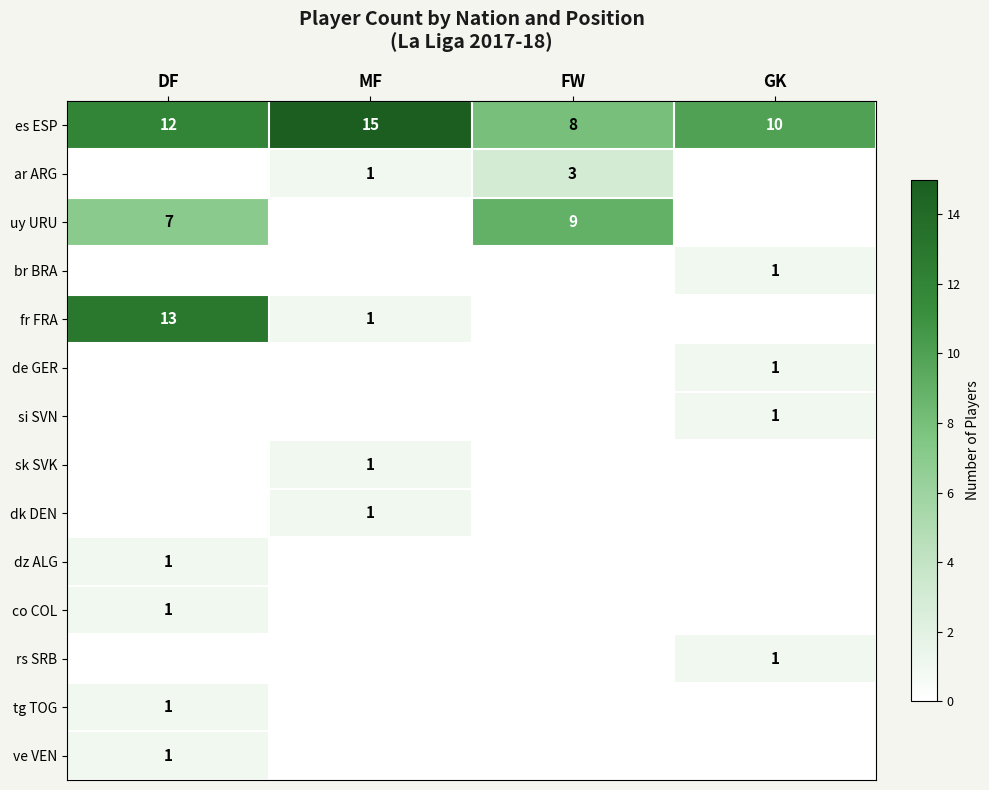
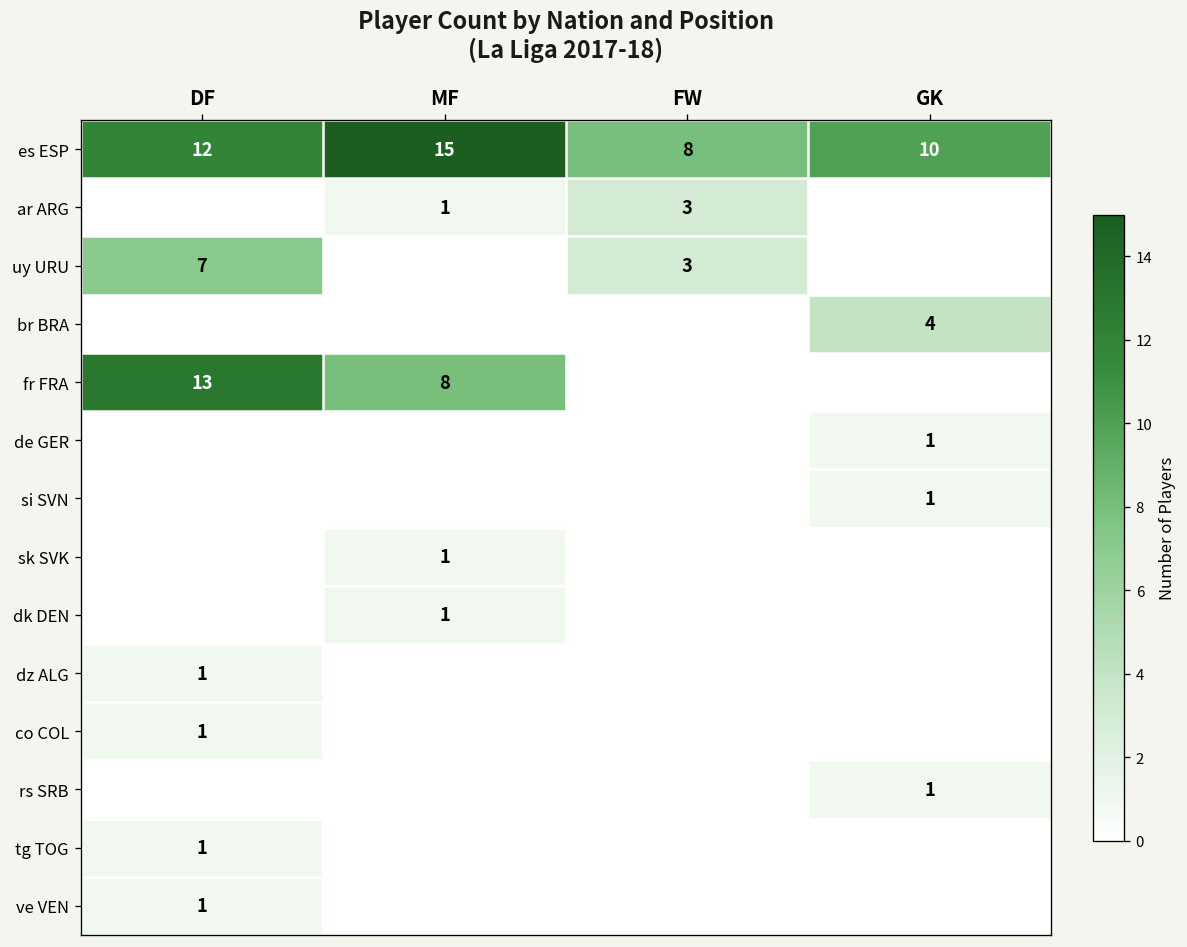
uy URU, FW: 9 -> 3
br BRA, GK: 1 -> 4
fr FRA, MF: 1 -> 8
